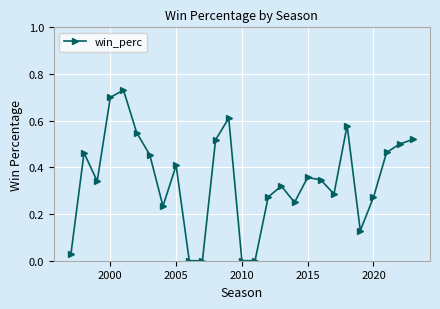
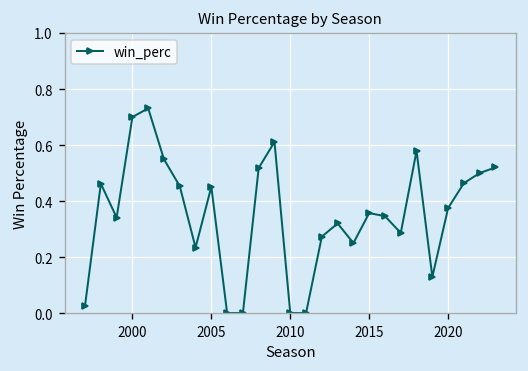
2005: 0.41 -> 0.45
2020: 0.27 -> 0.38
